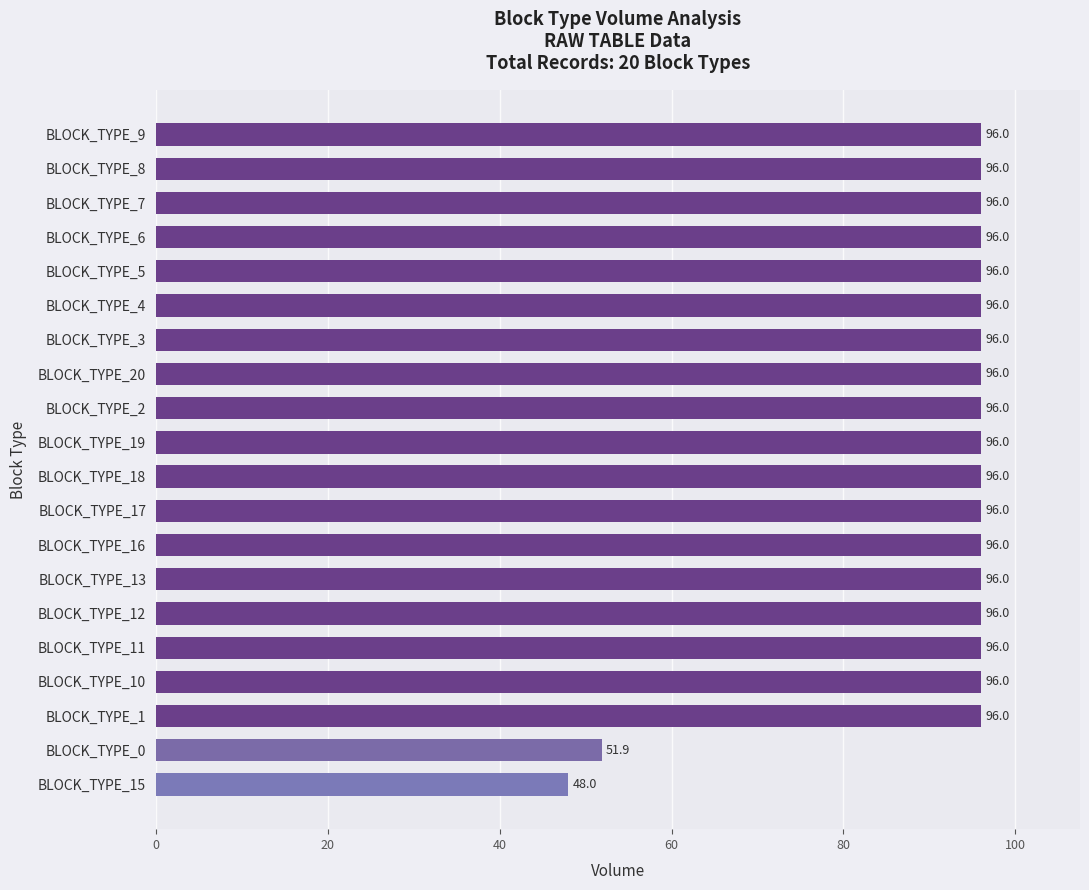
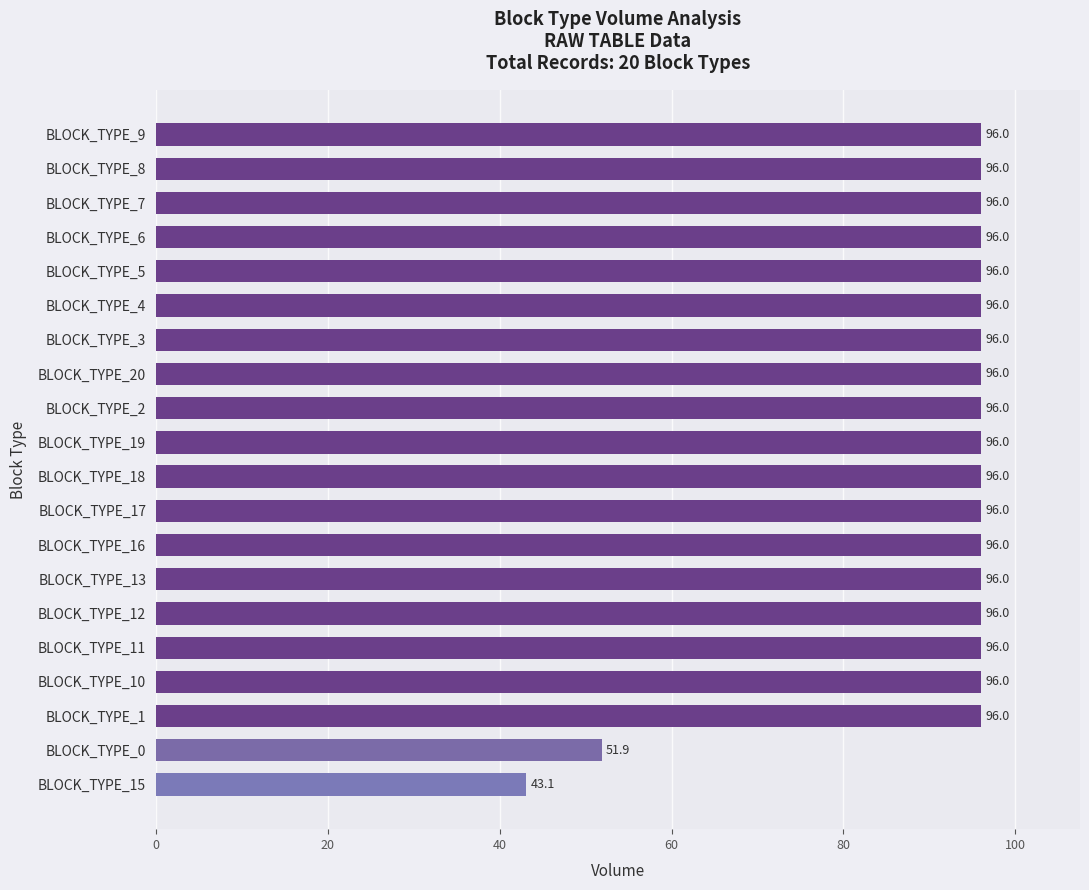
BLOCK_TYPE_15: 48.0 -> 43.1
